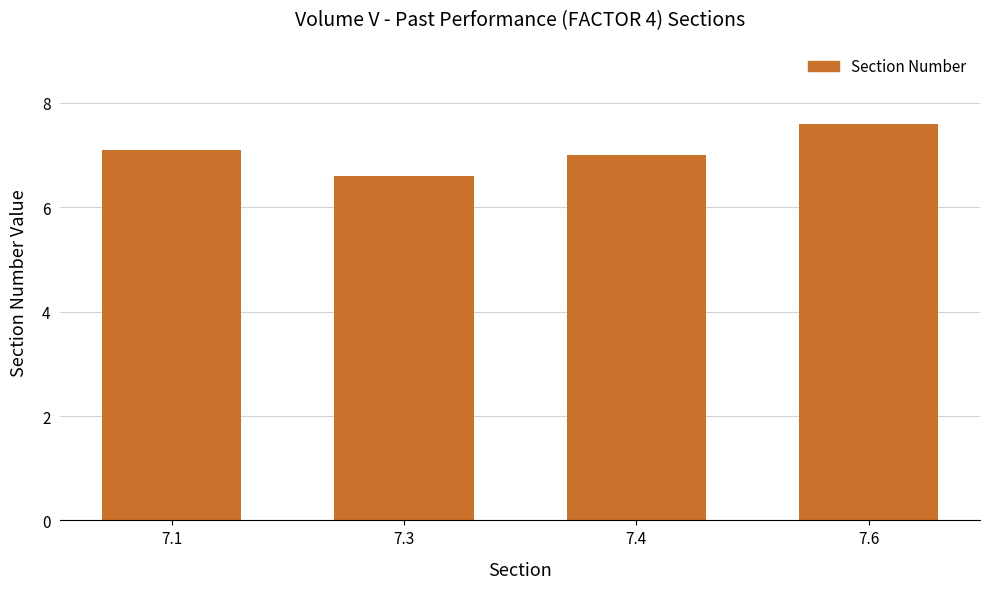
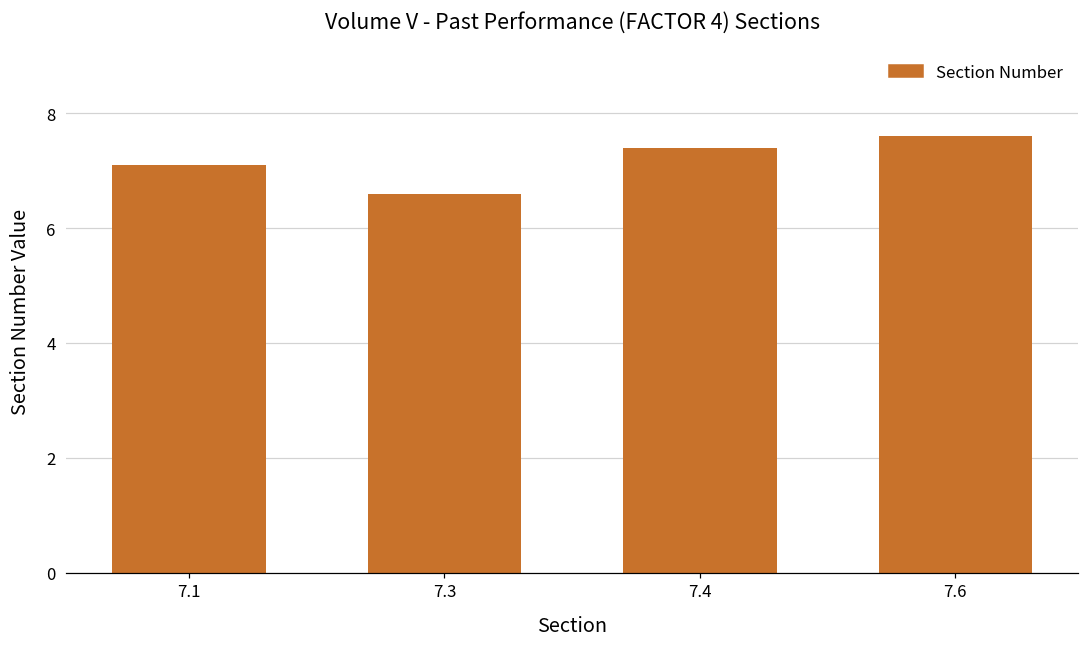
7.4: 7.0 -> 7.4
